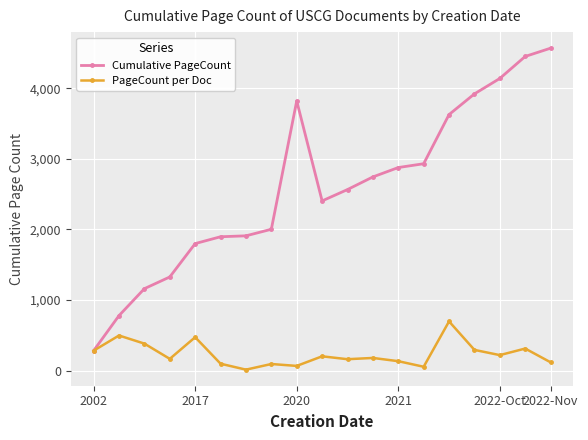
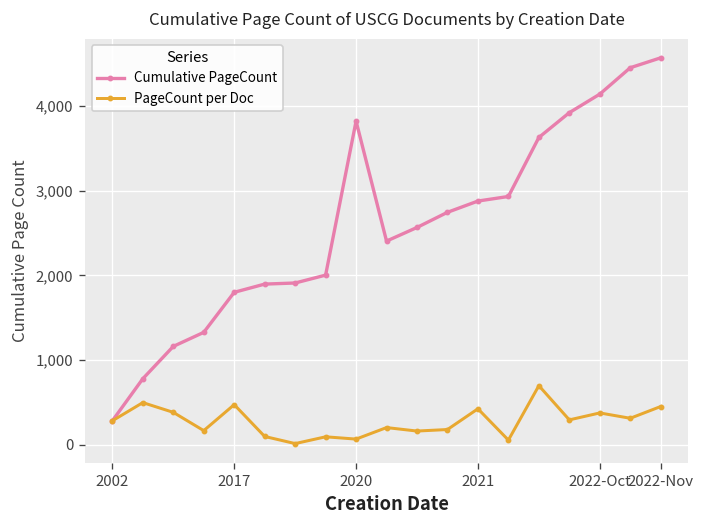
PageCount per Doc, 2021: 100 -> 400
PageCount per Doc, 2022-Oct: 200 -> 400
PageCount per Doc, 2022-Nov: 100 -> 500
